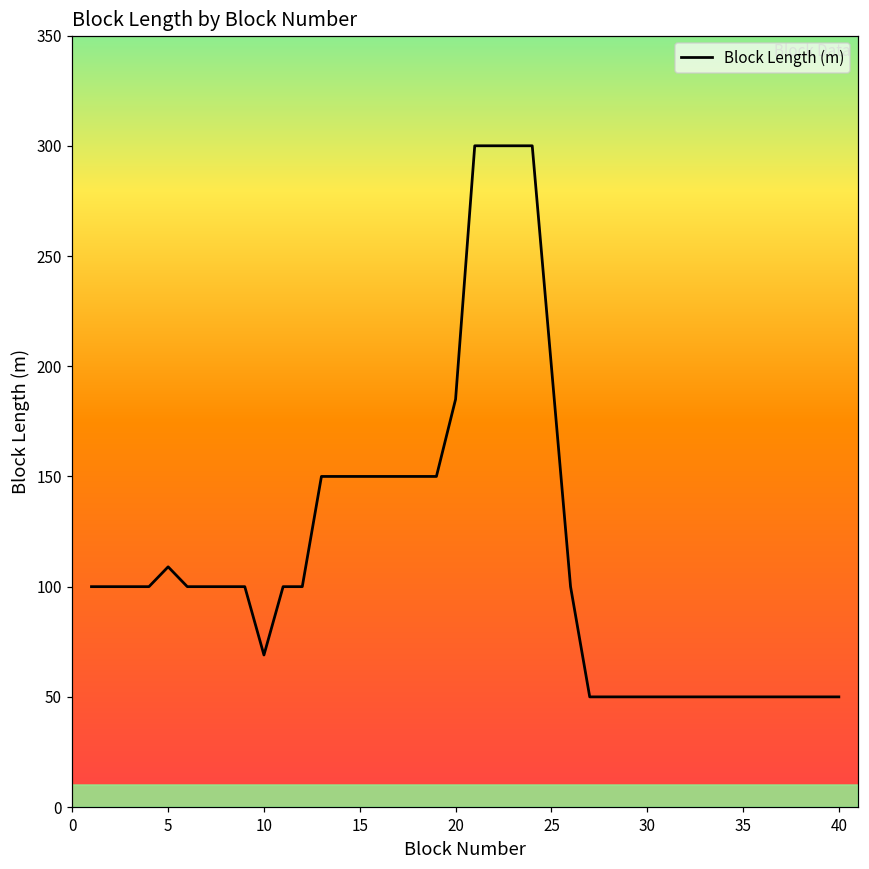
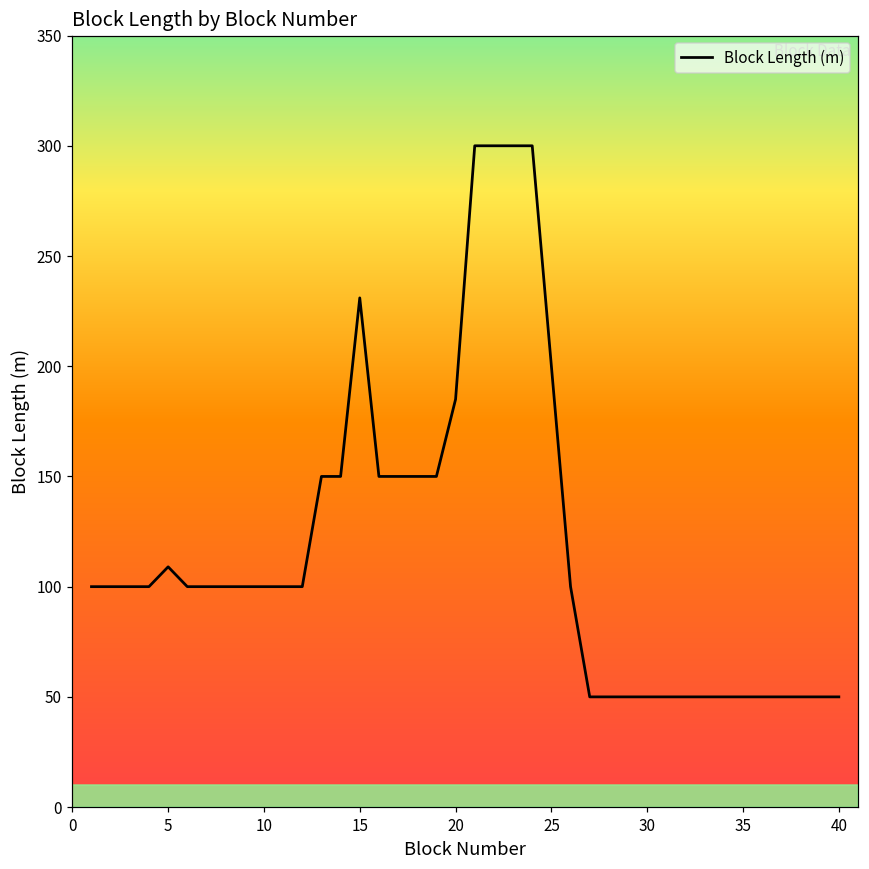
10: 69 -> 100
15: 150 -> 231
